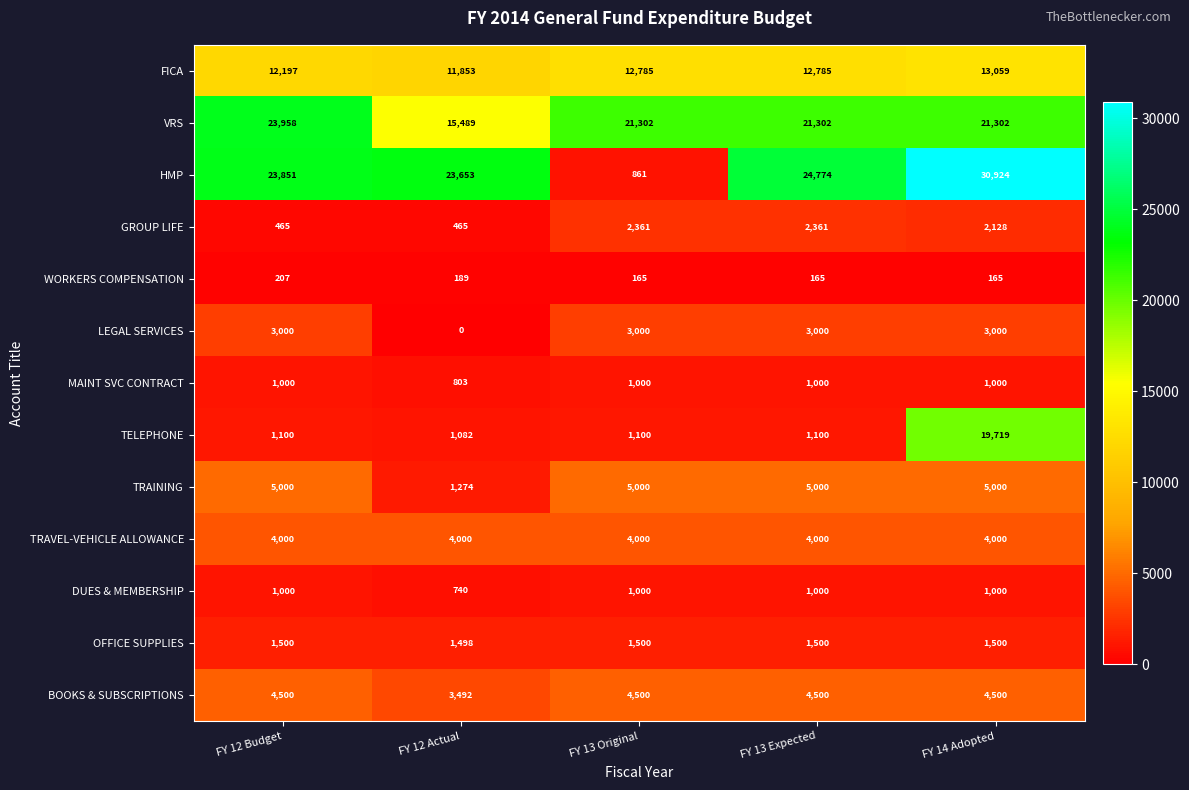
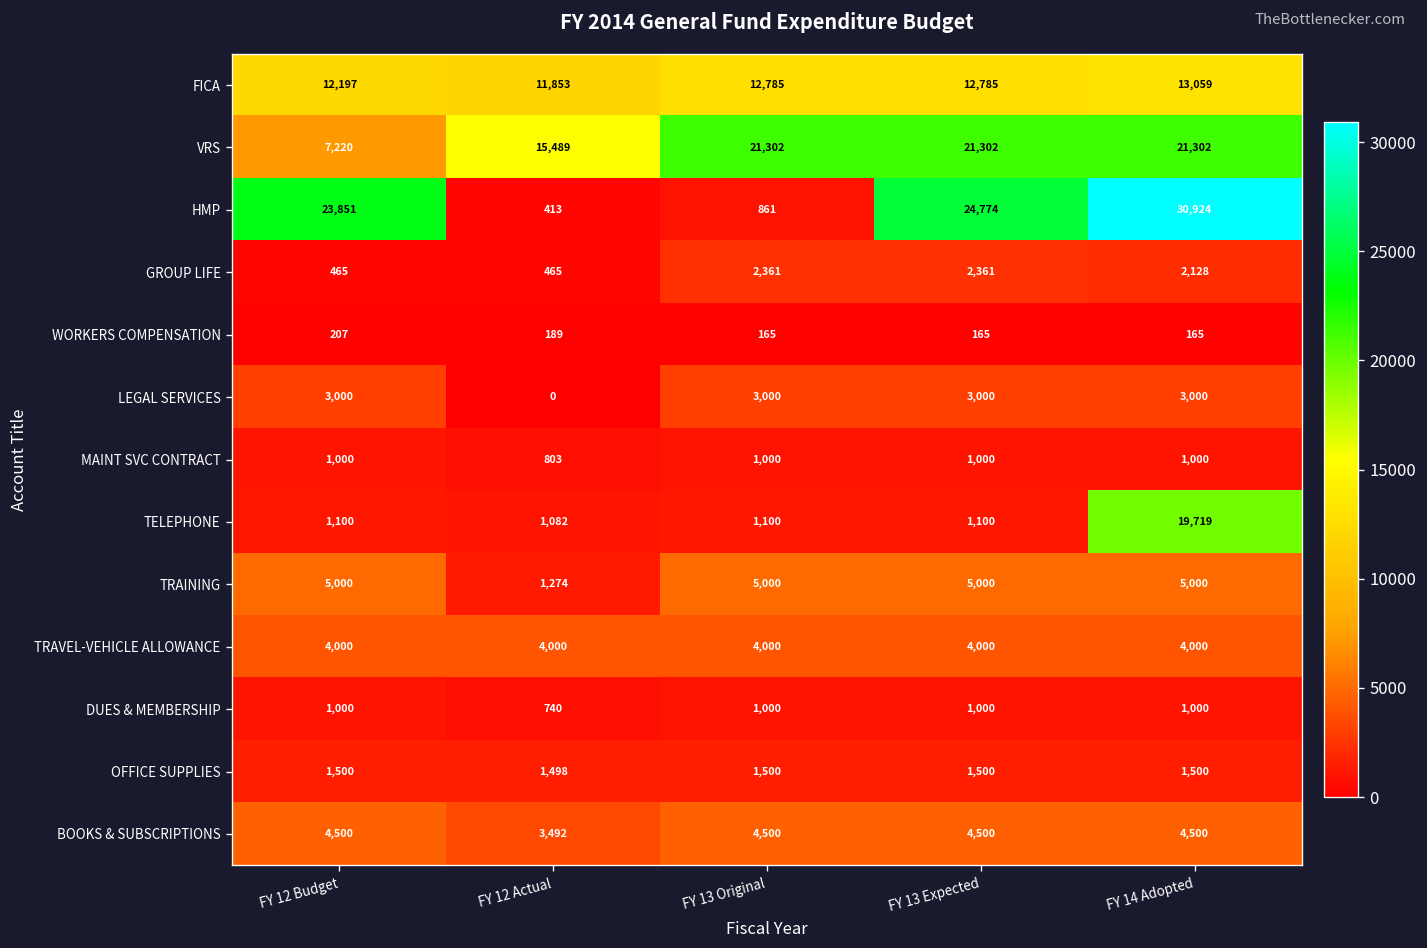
VRS, FY 12 Budget: 23,958 -> 7,220
HMP, FY 12 Actual: 23,653 -> 413
